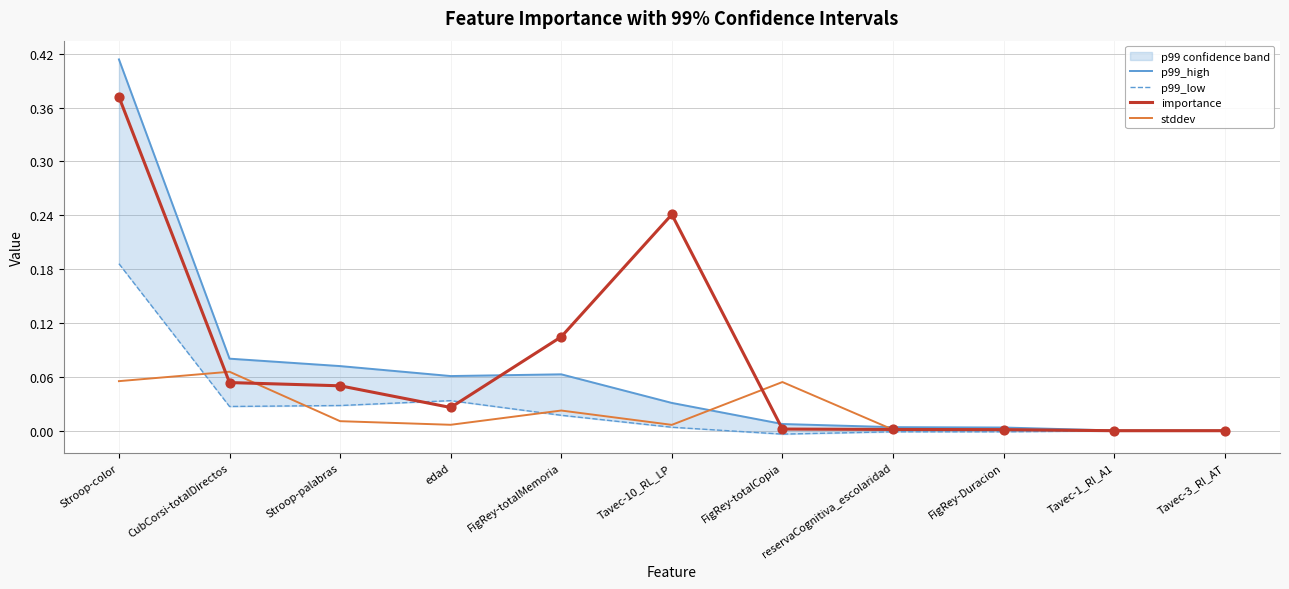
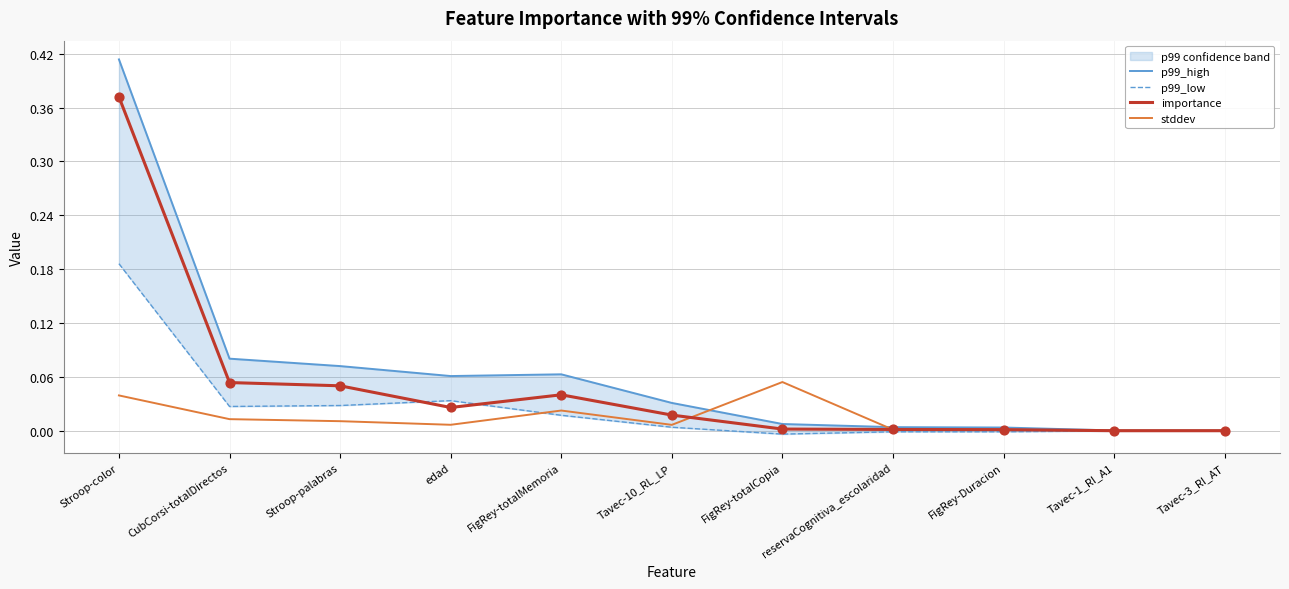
stddev, Stroop-color: 0.06 -> 0.04
stddev, CubCorsi-totalDirectos: 0.07 -> 0.01
importance, FigRey-totalMemoria: 0.10 -> 0.04
importance, Tavec-10_RL_LP: 0.24 -> 0.02
